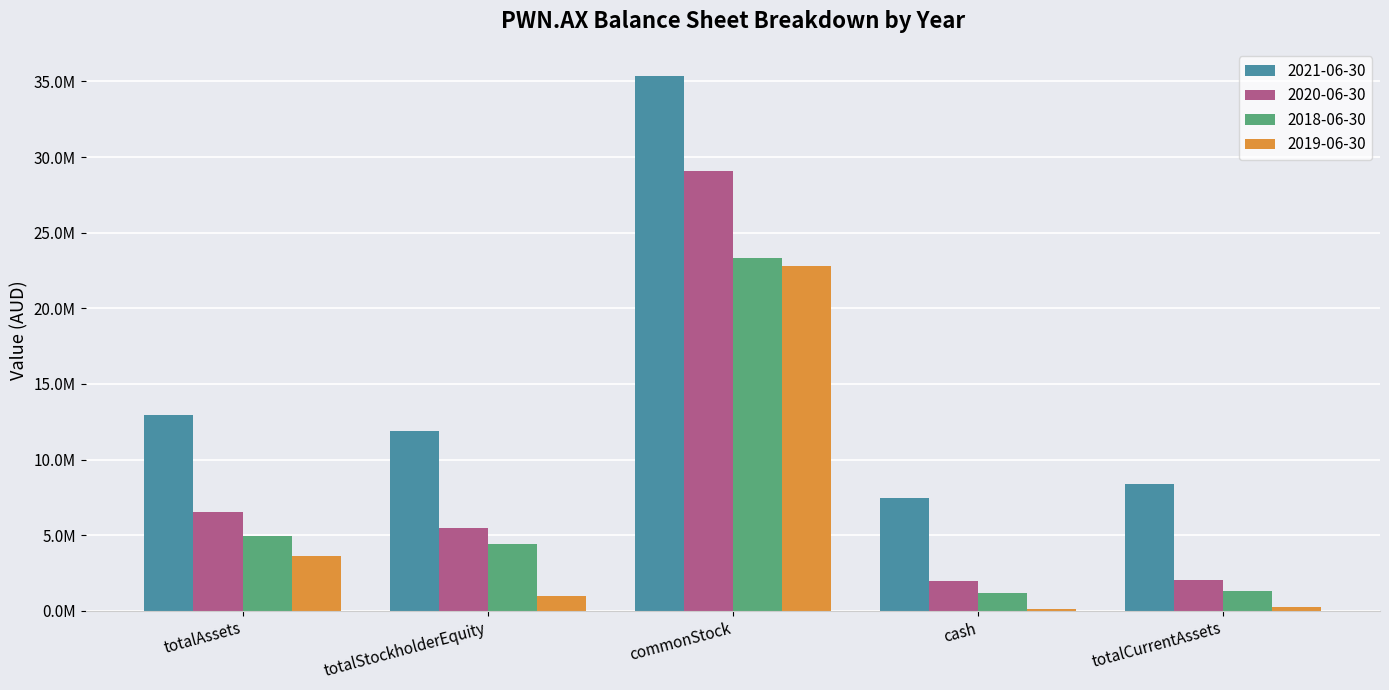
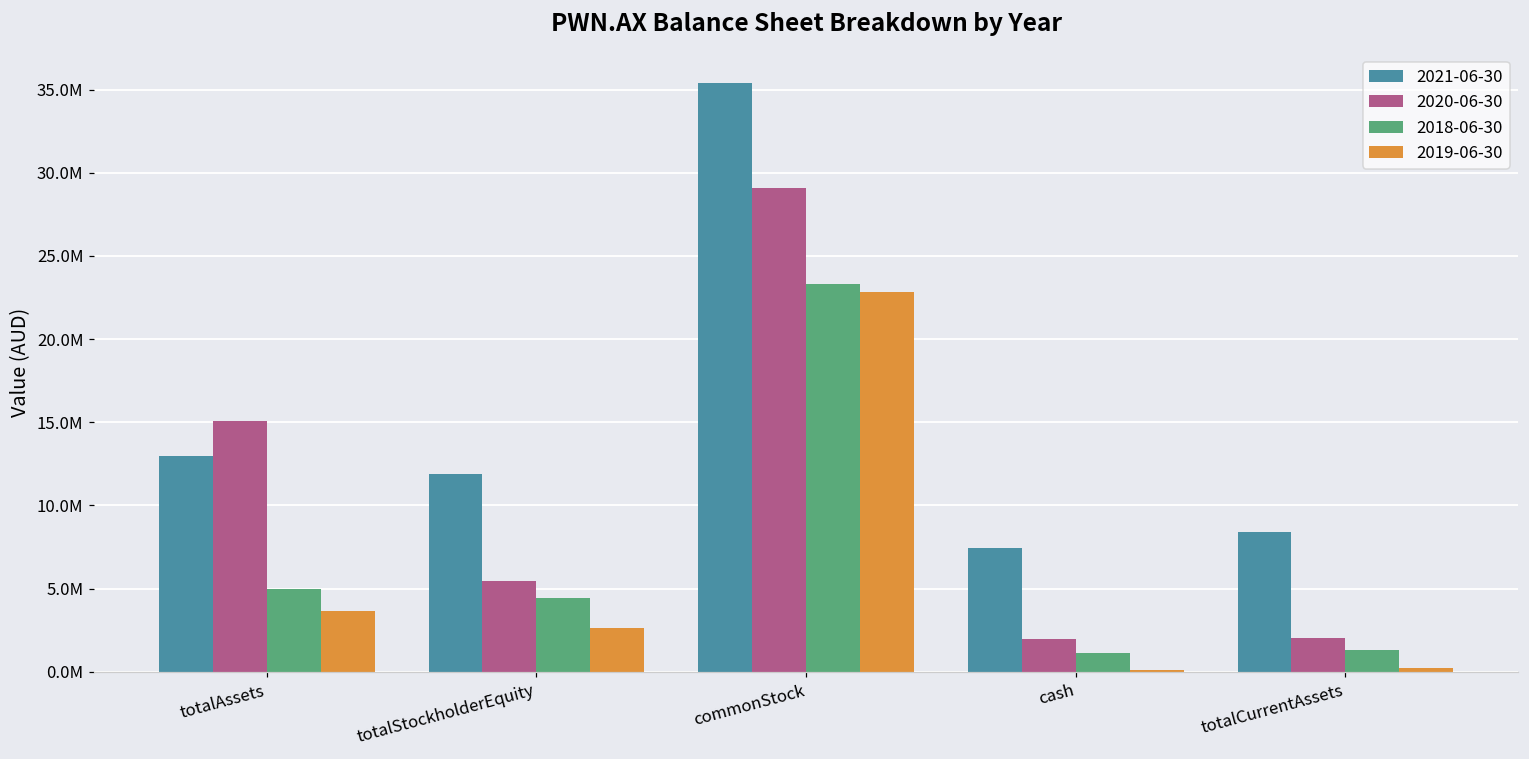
2020-06-30, totalAssets: 6600000 -> 15100000
2019-06-30, totalStockholderEquity: 1000000 -> 2700000
